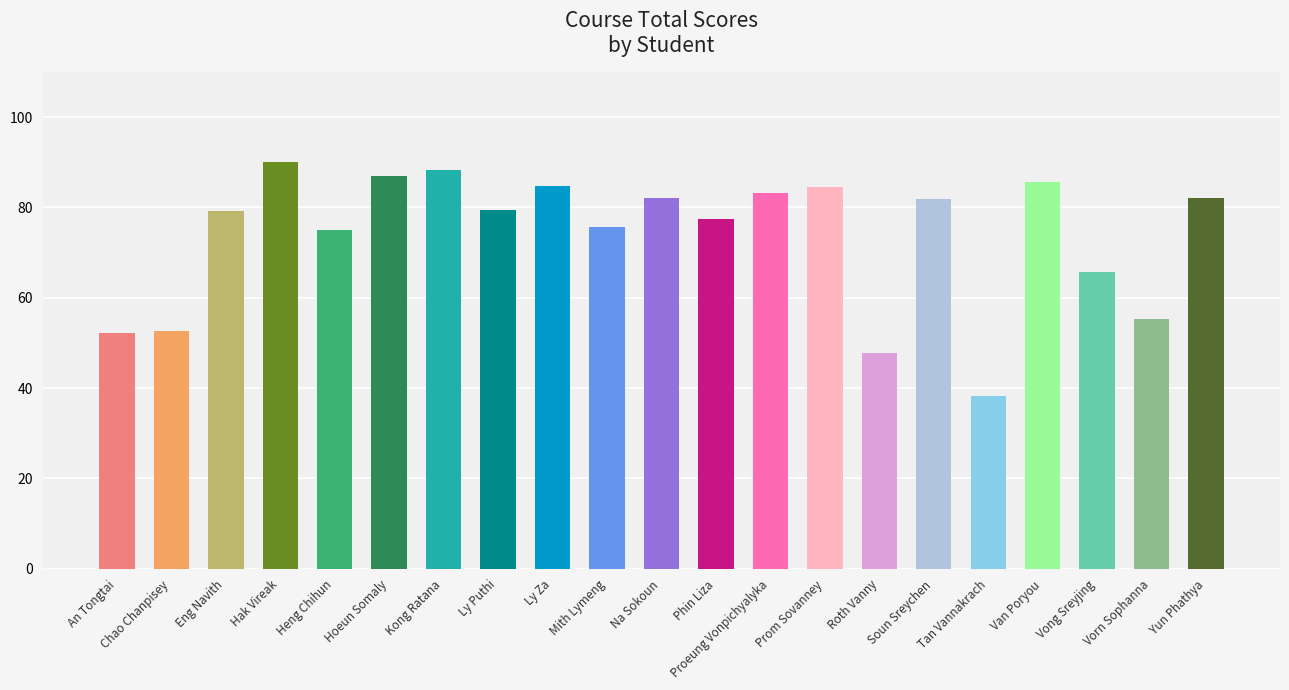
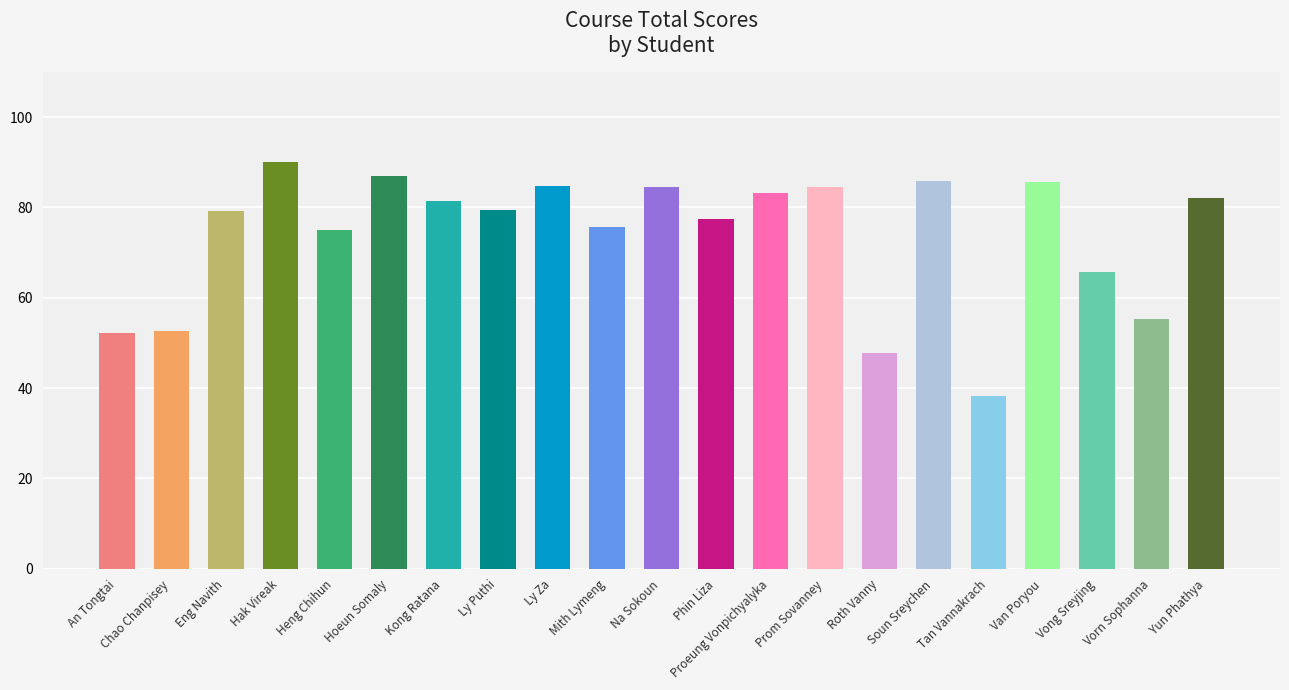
Kong Ratana: 88 -> 81
Na Sokoun: 82 -> 85
Soun Sreychen: 82 -> 86
